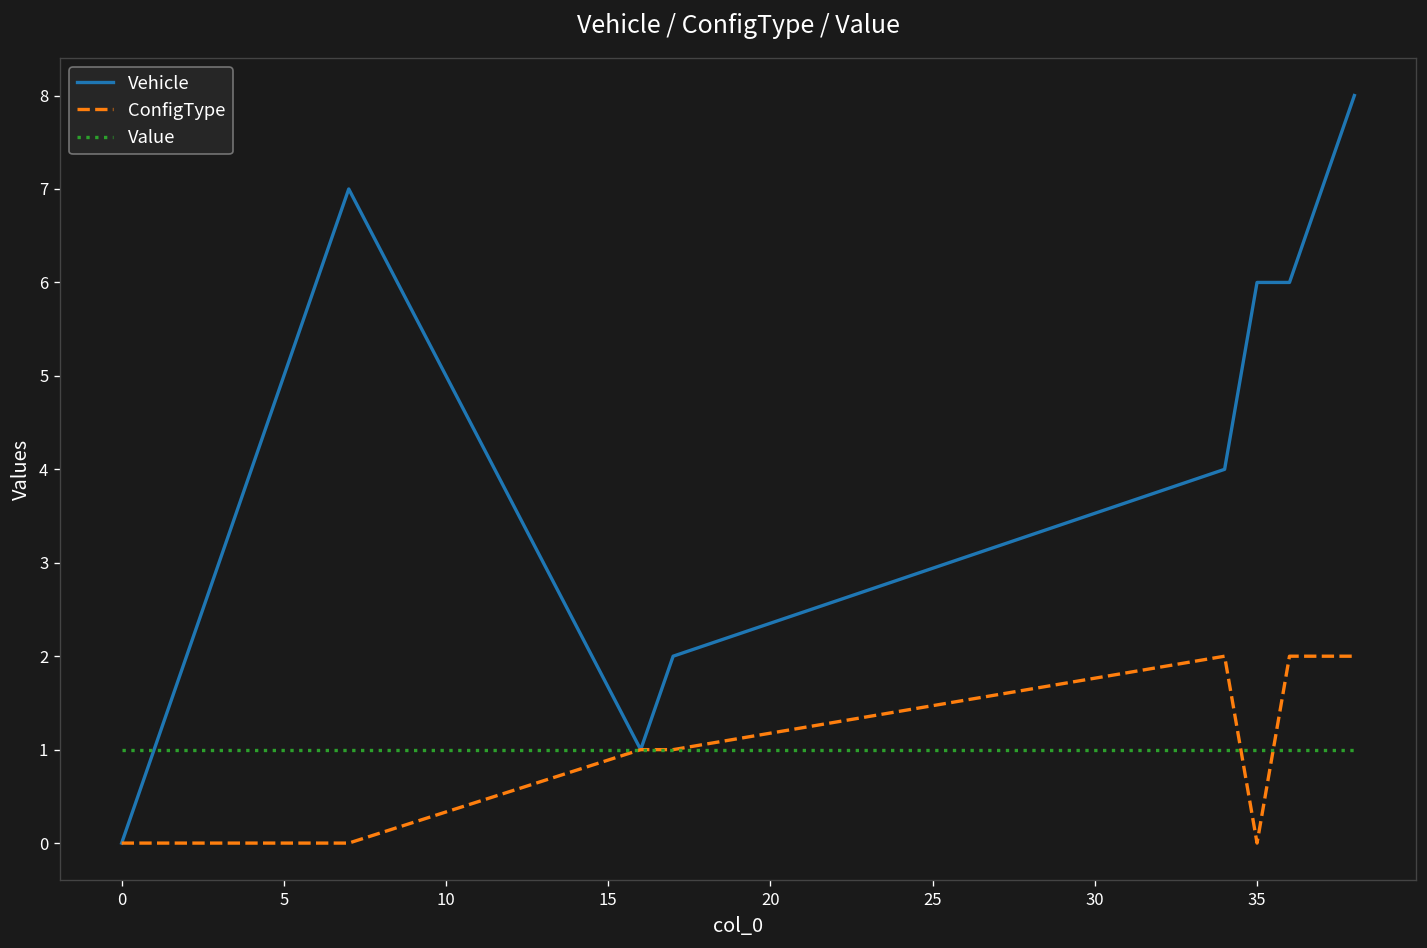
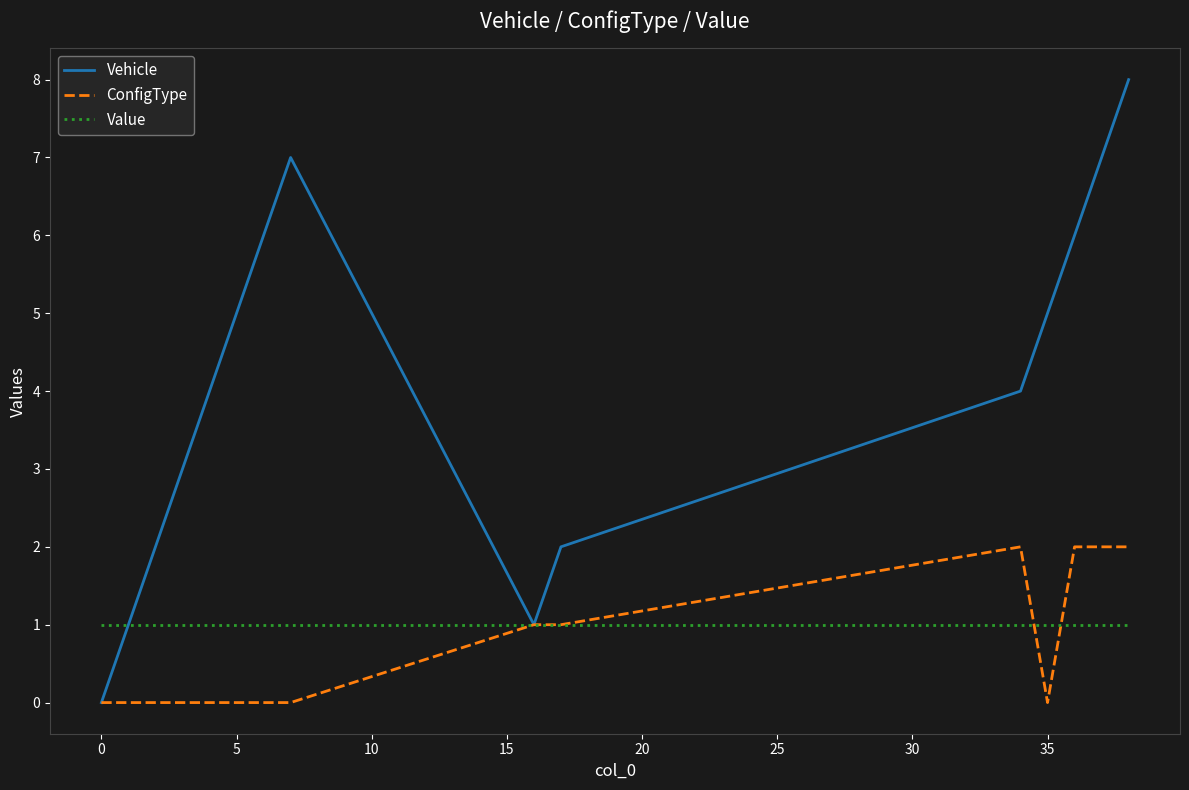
Vehicle, 35: 6 -> 5
